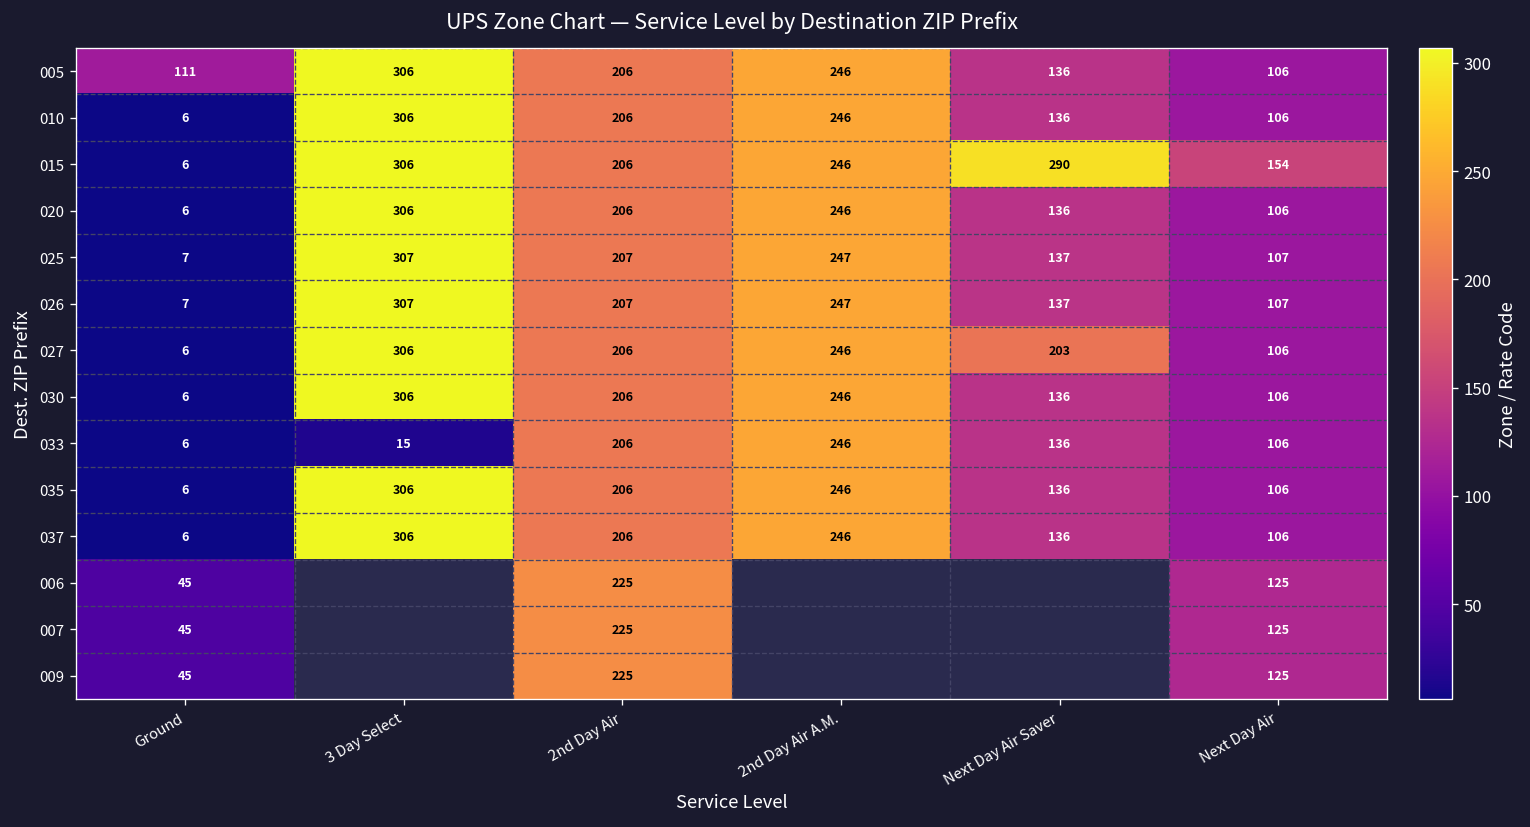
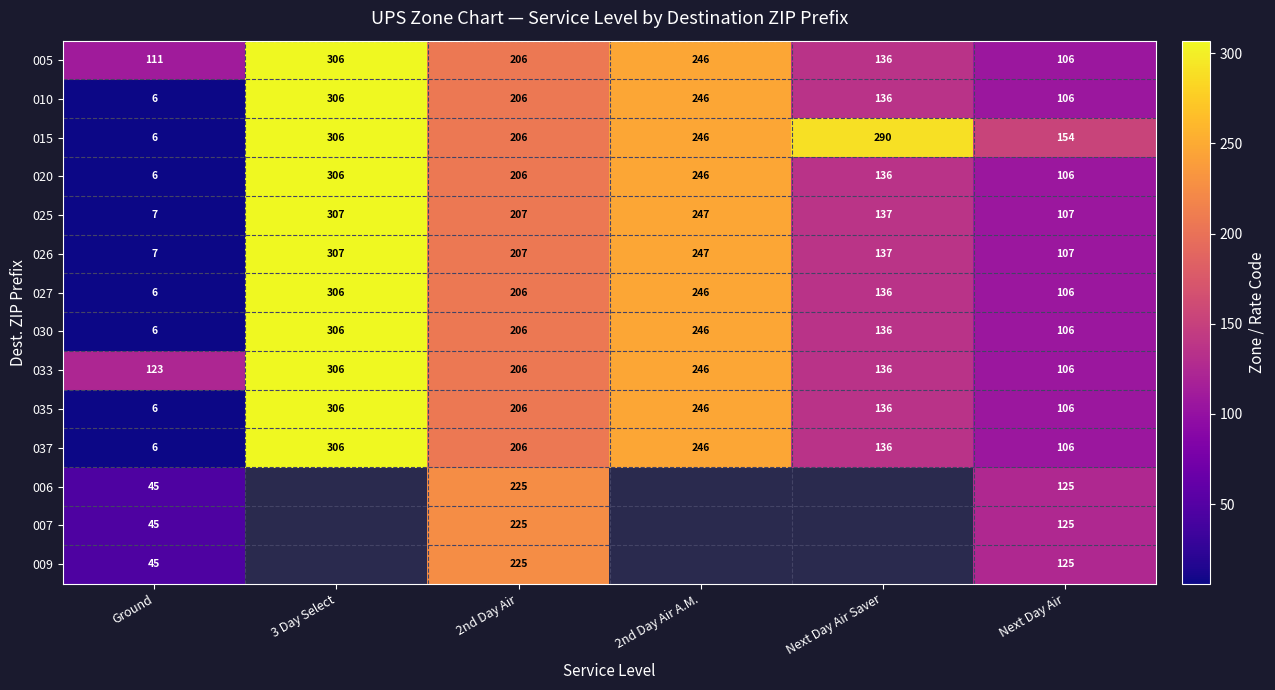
027, Next Day Air Saver: 203 -> 136
033, Ground: 6 -> 123
033, 3 Day Select: 15 -> 306
